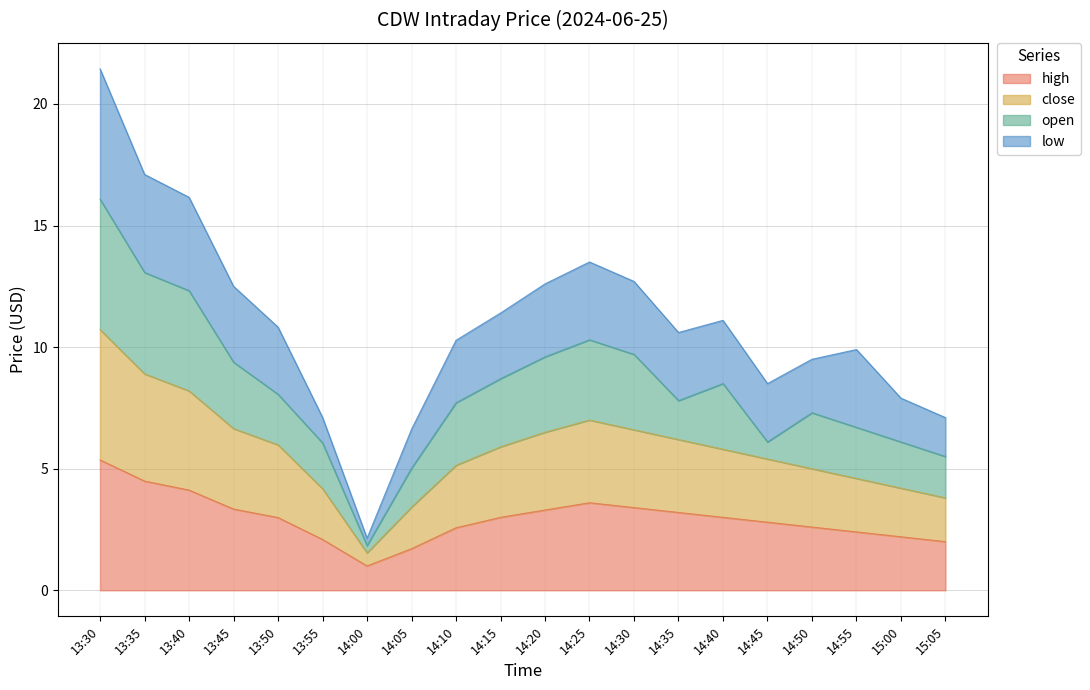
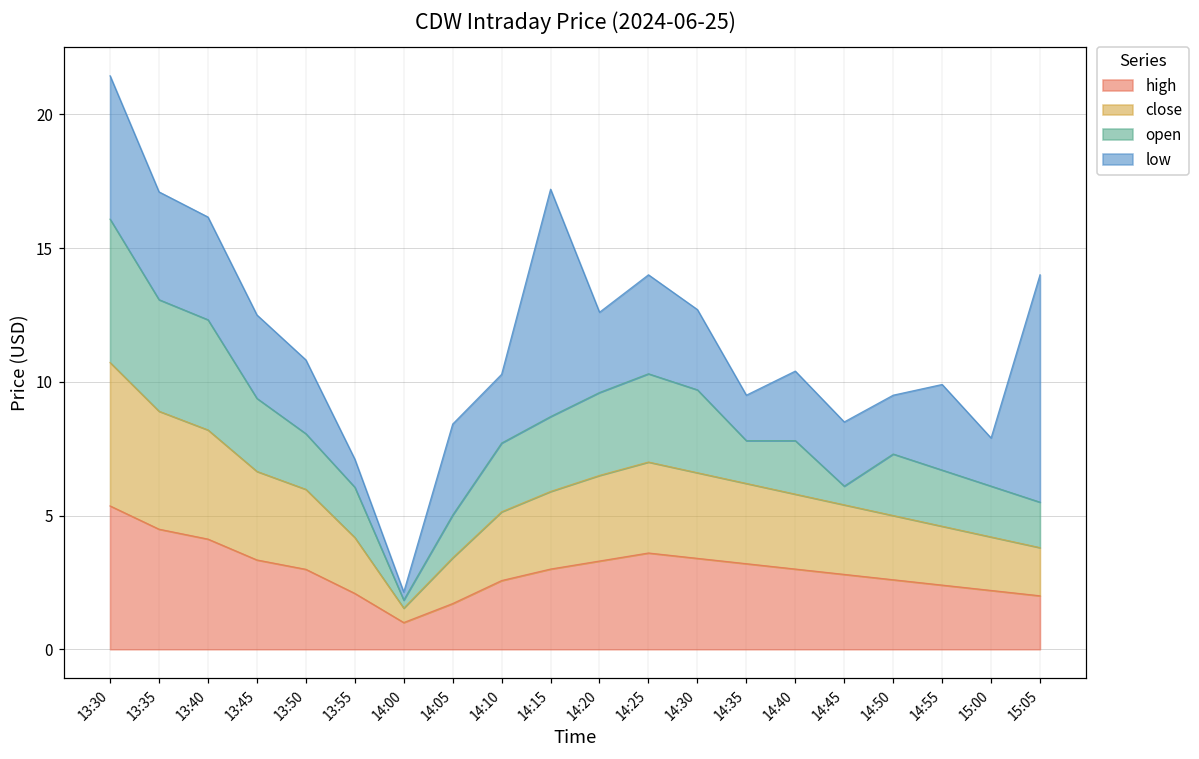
low, 14:05: 1.6 -> 3.4
low, 14:15: 2.7 -> 8.5
low, 14:25: 3.2 -> 3.7
low, 14:35: 2.8 -> 1.7
open, 14:40: 2.7 -> 2.0
low, 15:05: 1.6 -> 8.5
